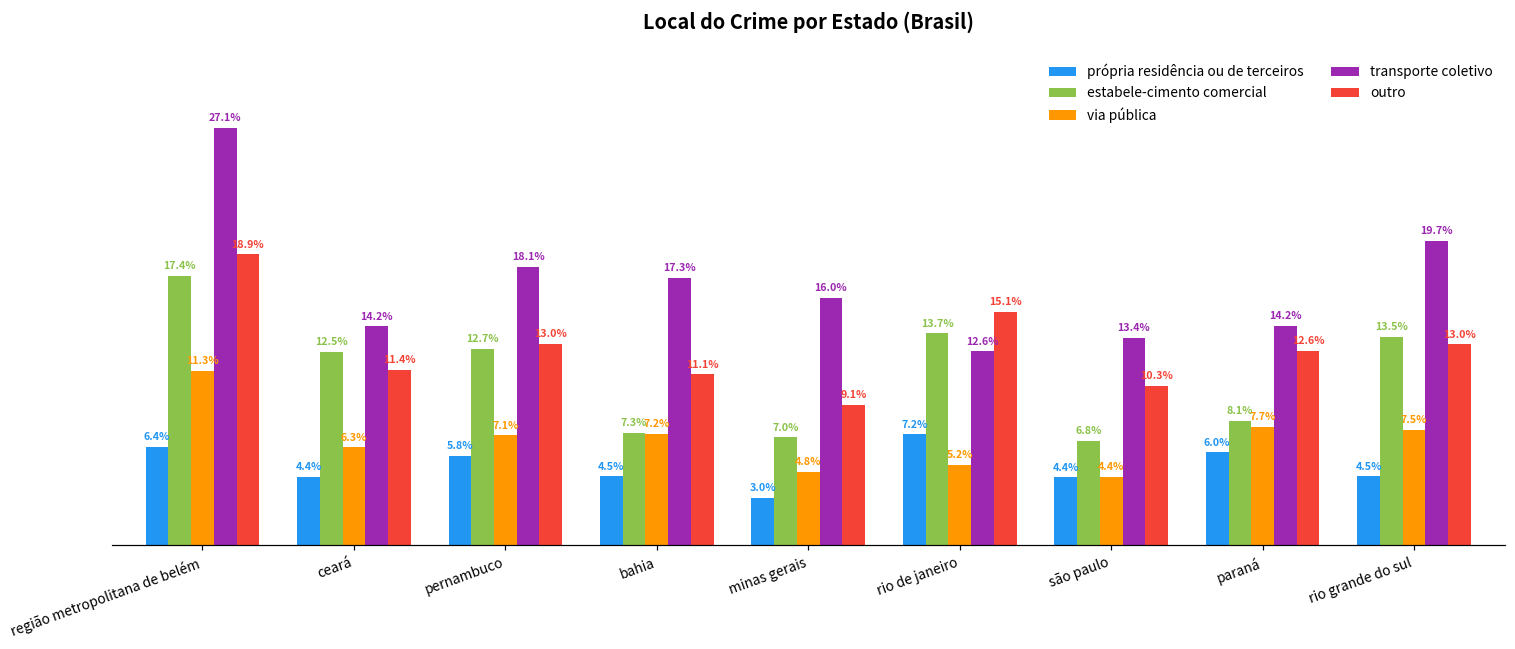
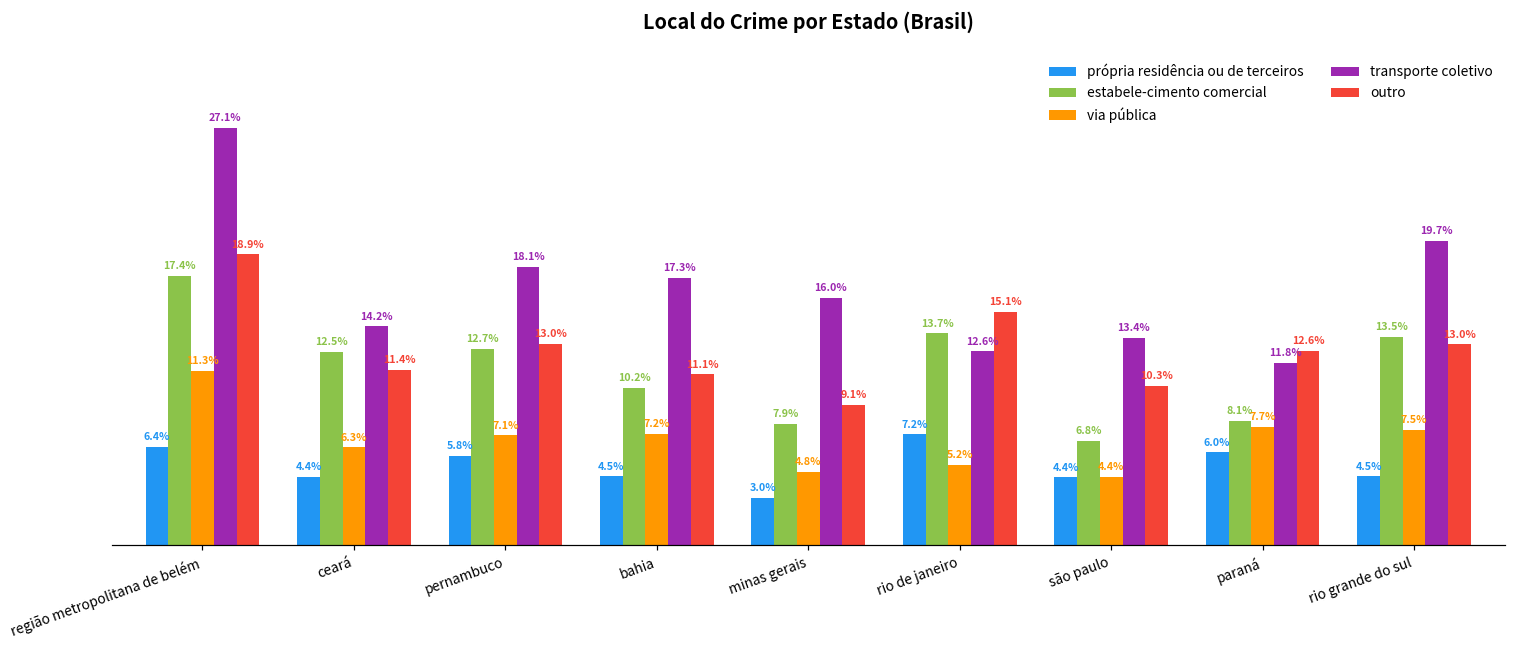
estabele-cimento comercial, bahia: 7.3% -> 10.2%
estabele-cimento comercial, minas gerais: 7.0% -> 7.9%
transporte coletivo, paraná: 14.2% -> 11.8%
